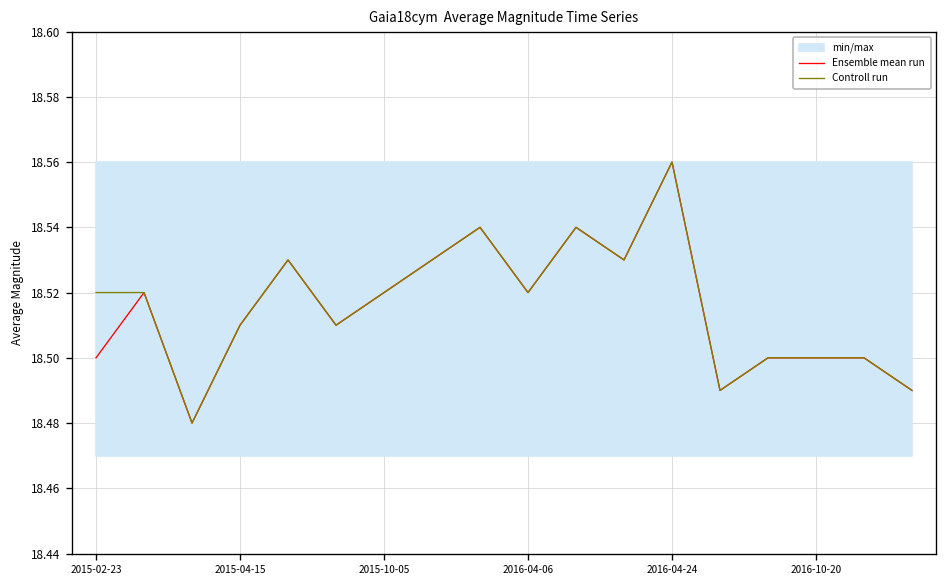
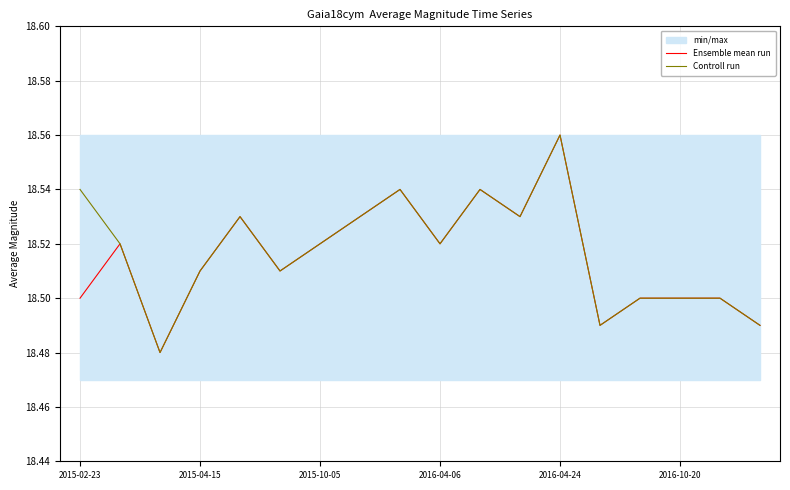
Controll run, 2015-02-23: 18.52 -> 18.54
